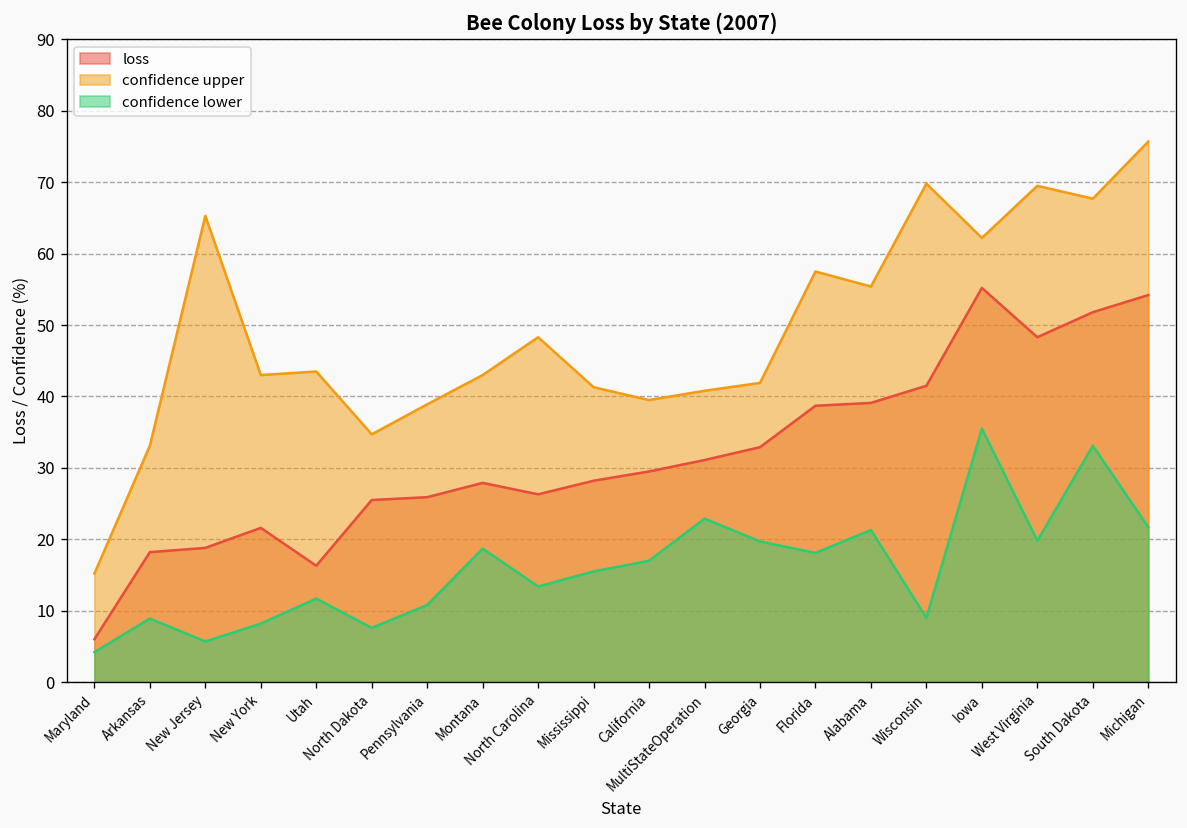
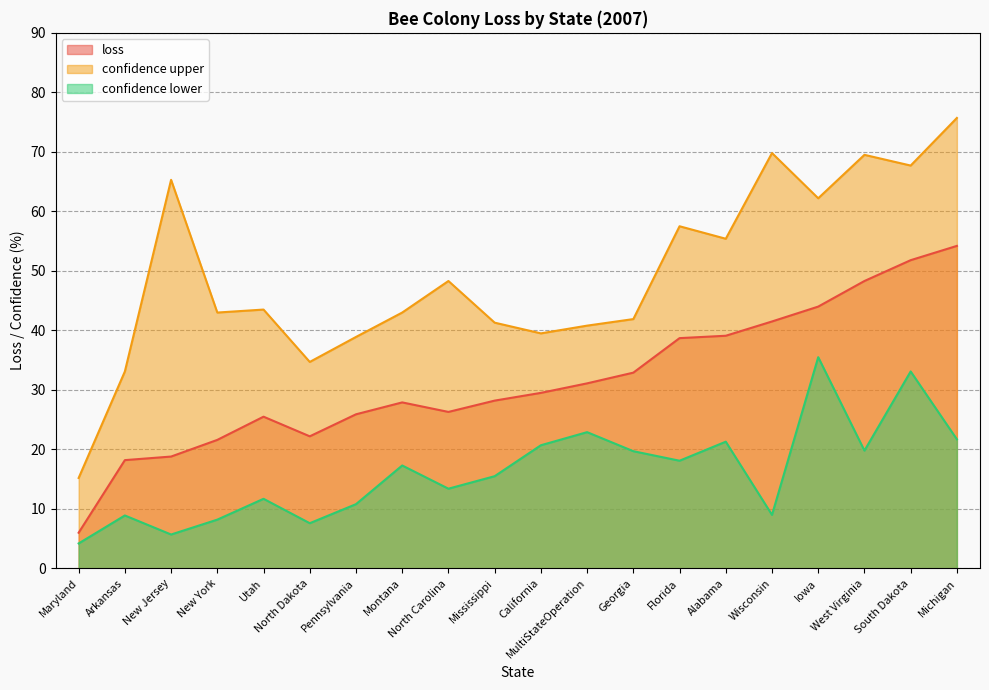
loss, Utah: 16 -> 26
loss, North Dakota: 26 -> 22
confidence lower, Montana: 19 -> 17
confidence lower, California: 17 -> 21
loss, Iowa: 55 -> 44
